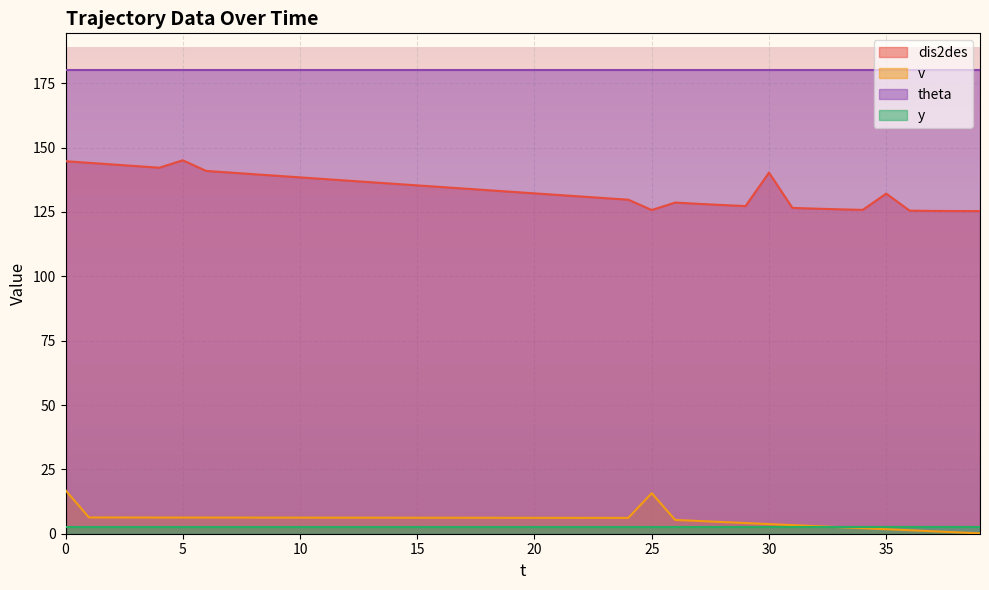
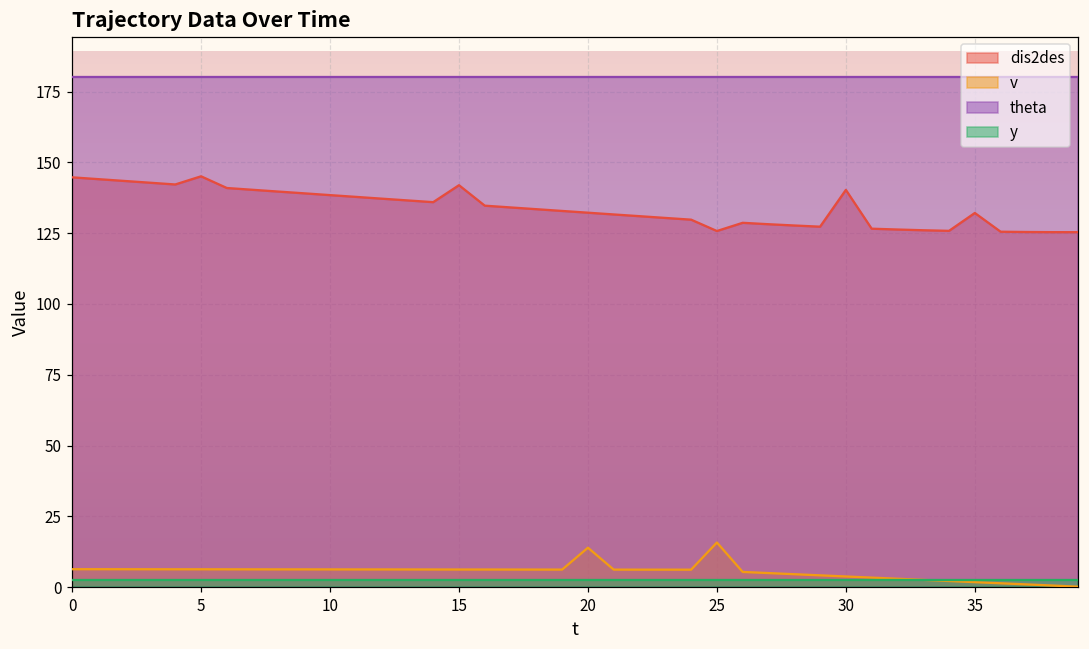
v, 0: 17 -> 6
dis2des, 15: 135 -> 142
v, 20: 6 -> 14
